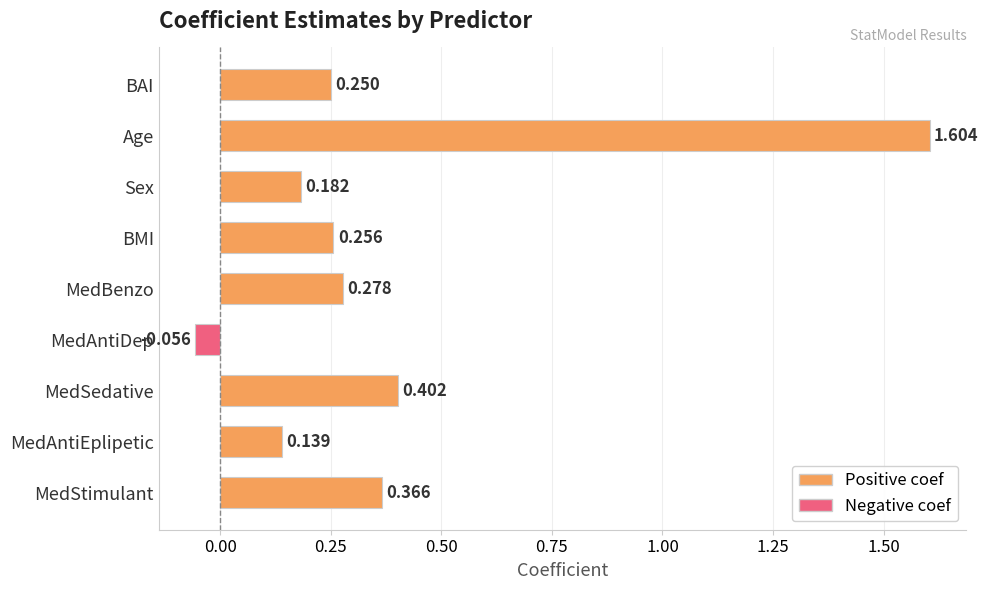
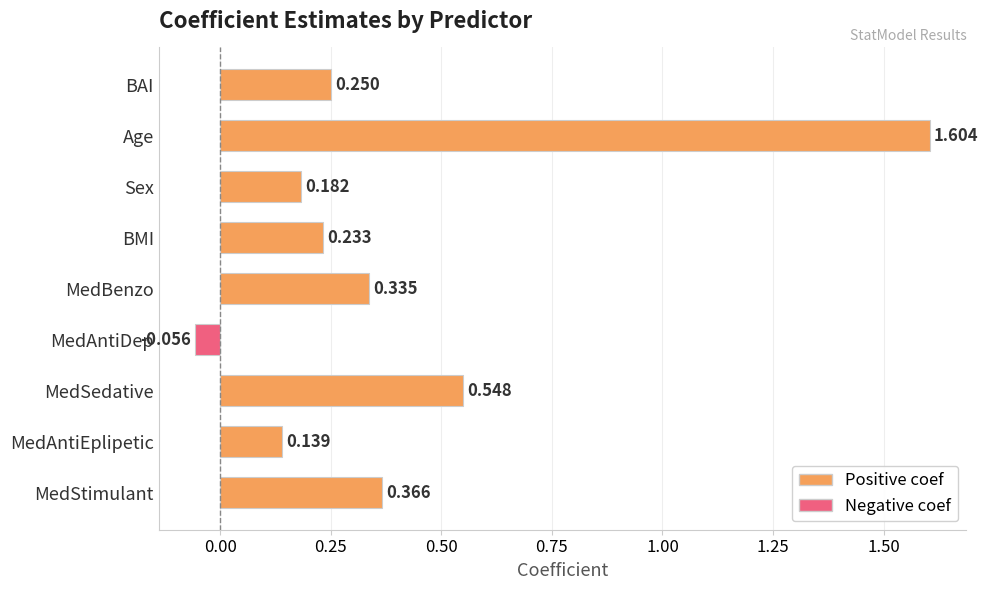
BMI: 0.256 -> 0.233
MedBenzo: 0.278 -> 0.335
MedSedative: 0.402 -> 0.548
